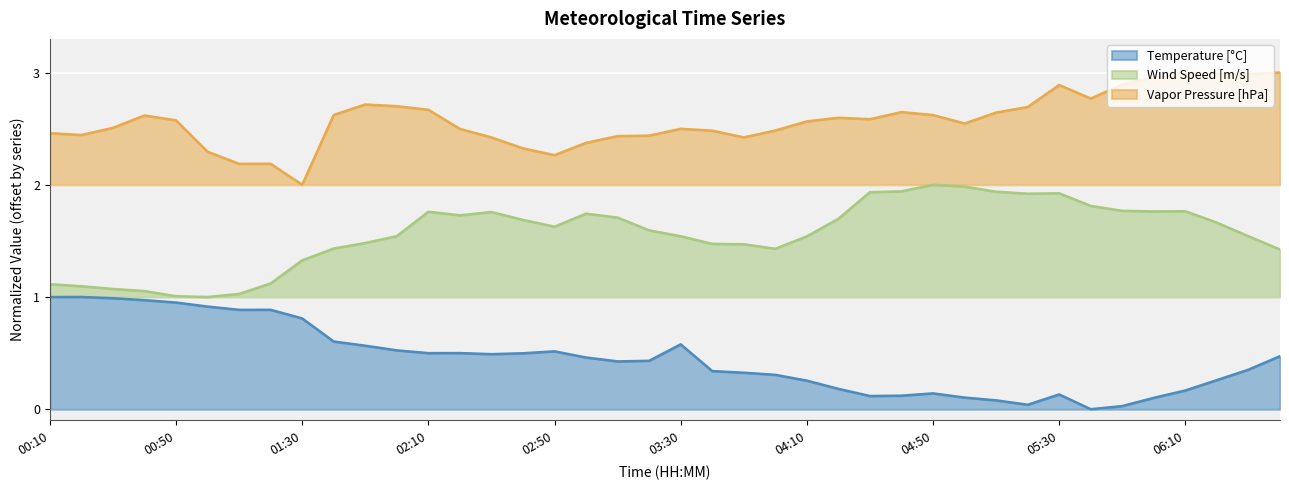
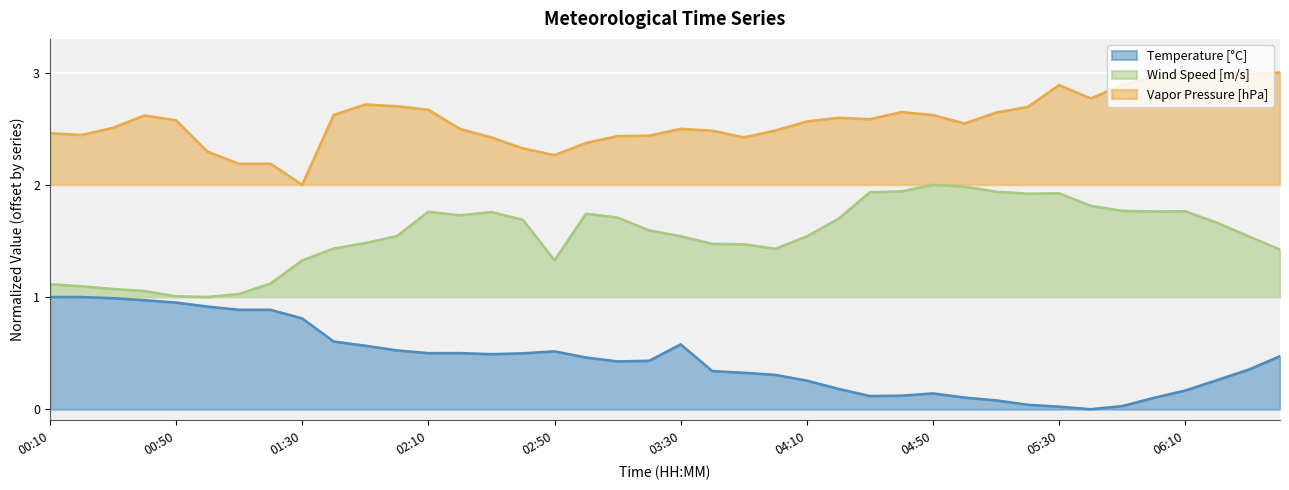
Wind Speed [m/s], 02:50: 1.63 -> 1.33
Temperature [°C], 05:30: 0.13 -> 0.02
